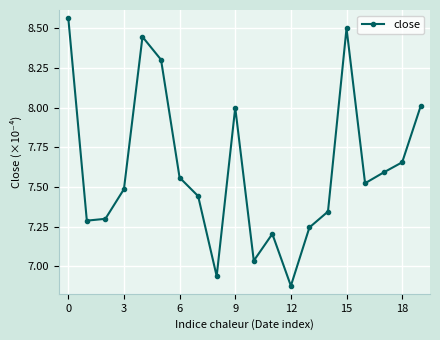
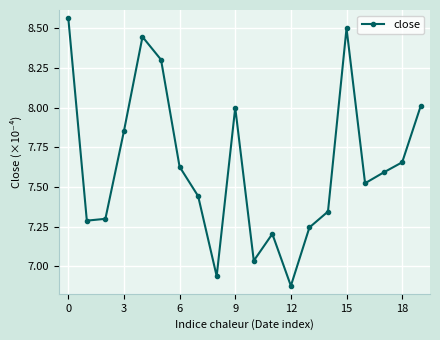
3: 7.49 -> 7.85
6: 7.56 -> 7.63
